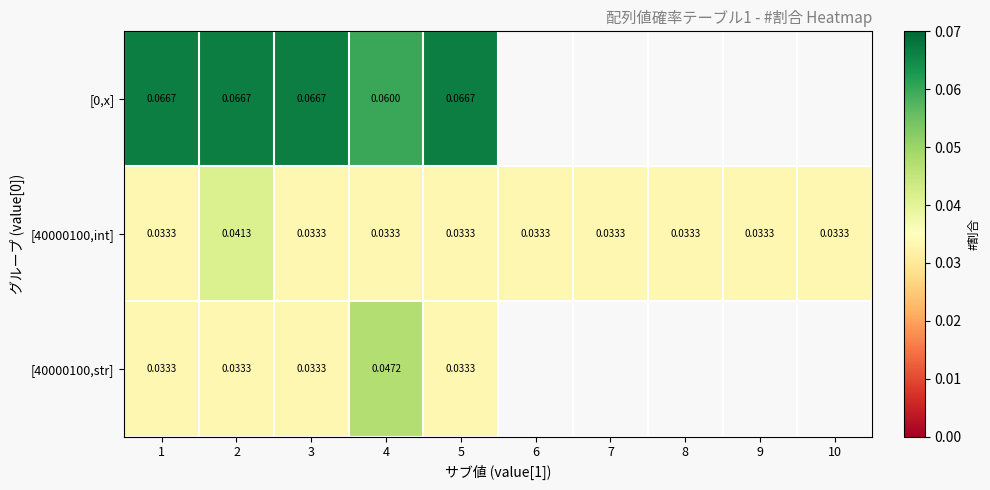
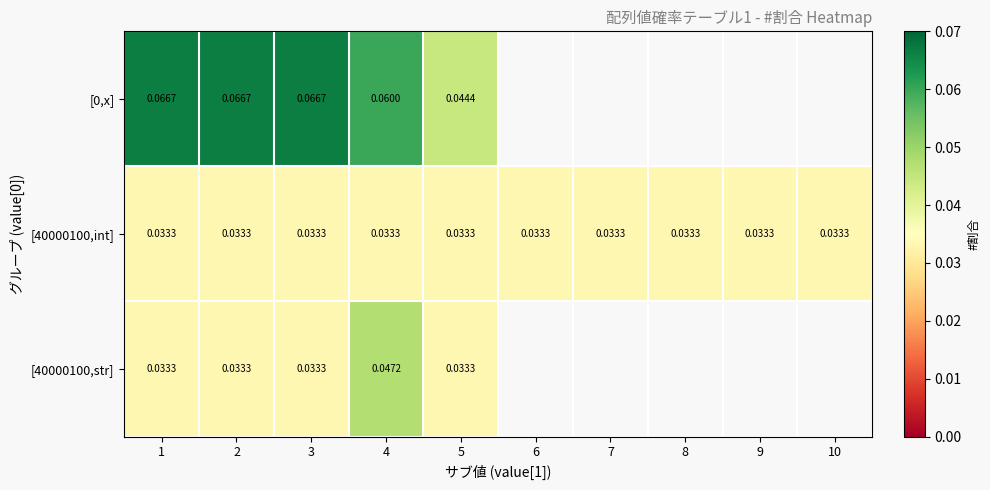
[0,x], 5: 0.0667 -> 0.0444
[40000100,int], 2: 0.0413 -> 0.0333
